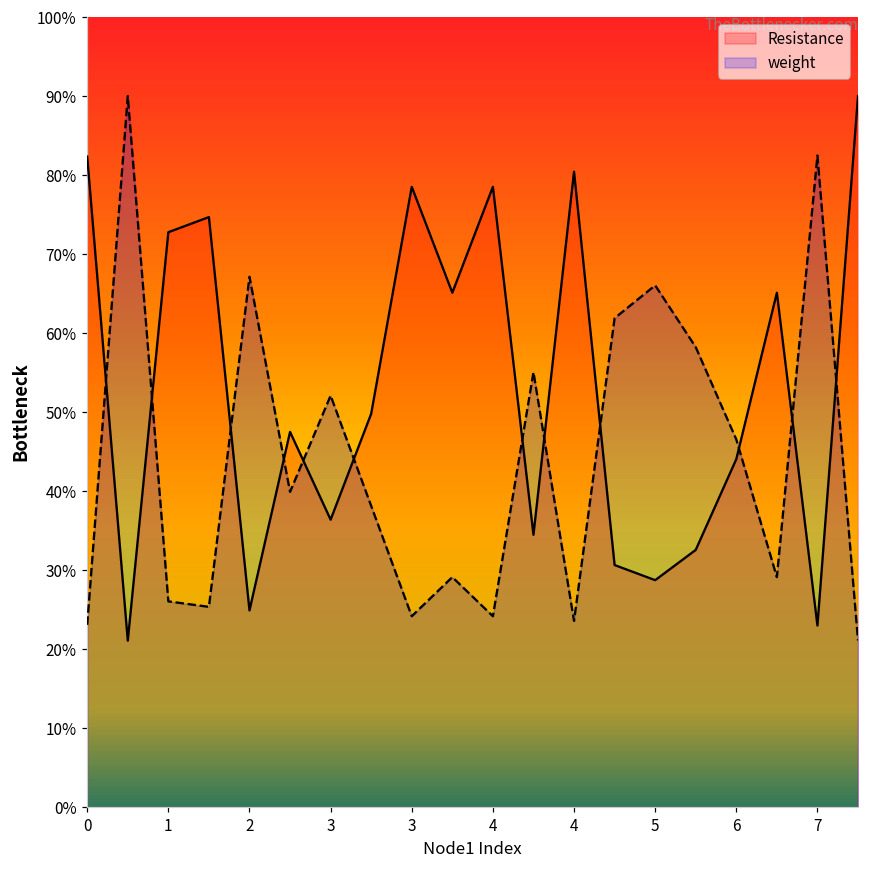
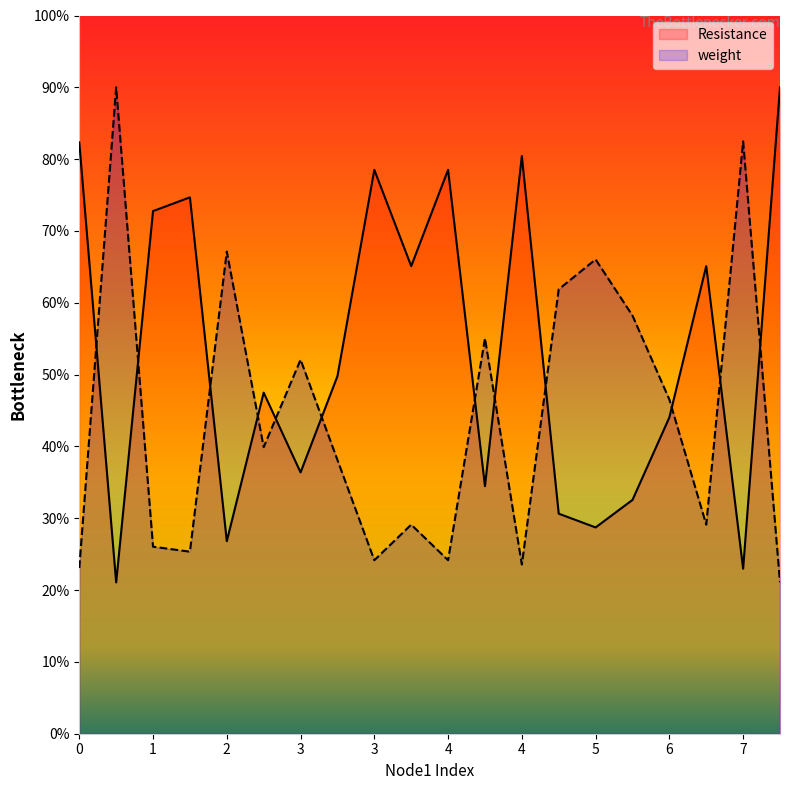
Resistance, 2: 25% -> 27%
